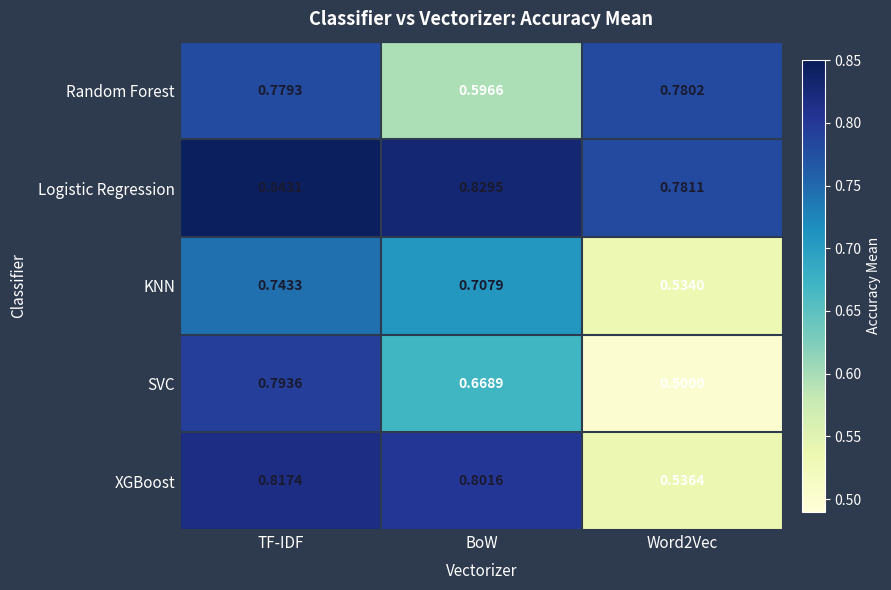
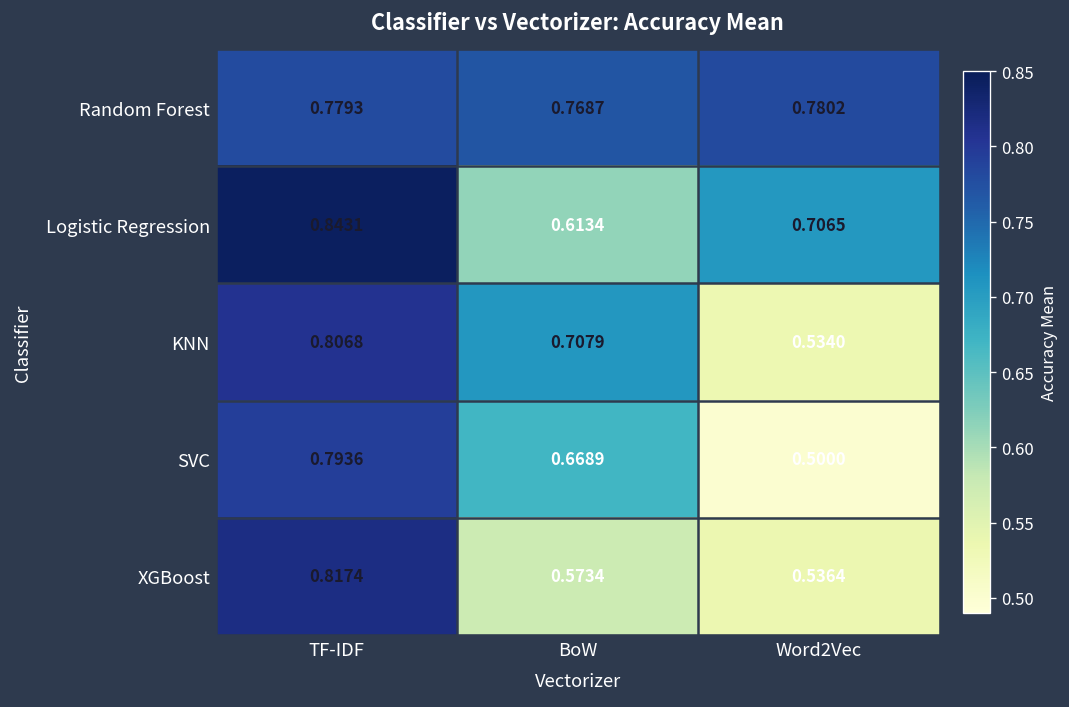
Random Forest, BoW: 0.5966 -> 0.7687
Logistic Regression, BoW: 0.8295 -> 0.6134
Logistic Regression, Word2Vec: 0.7811 -> 0.7065
KNN, TF-IDF: 0.7433 -> 0.8068
XGBoost, BoW: 0.8016 -> 0.5734
